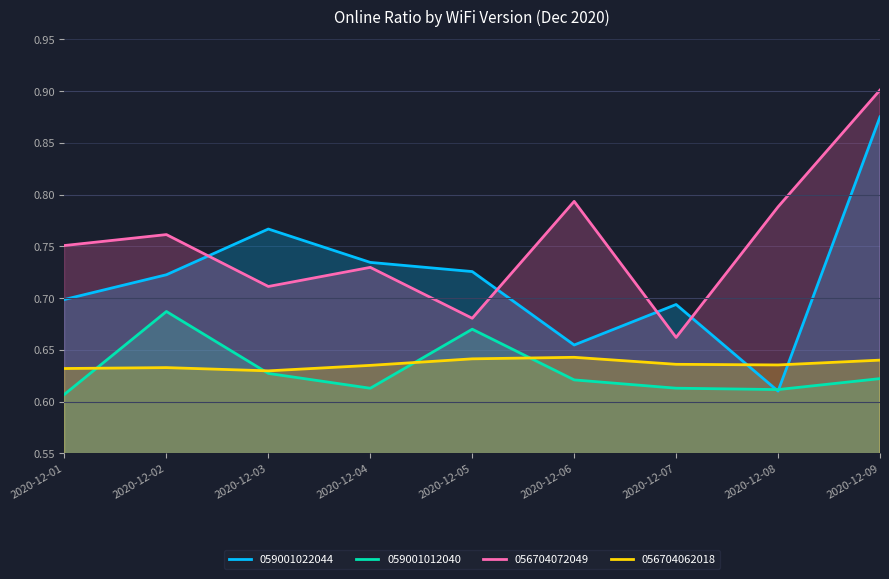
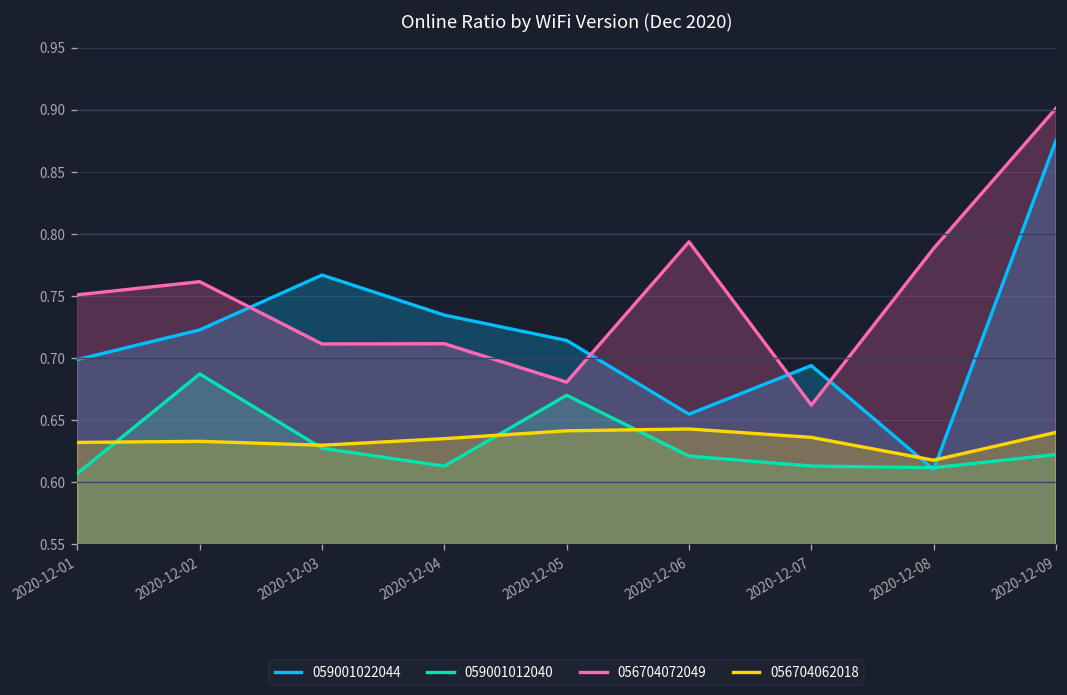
056704072049, 2020-12-04: 0.730 -> 0.712
059001022044, 2020-12-05: 0.726 -> 0.714
056704062018, 2020-12-08: 0.636 -> 0.618
